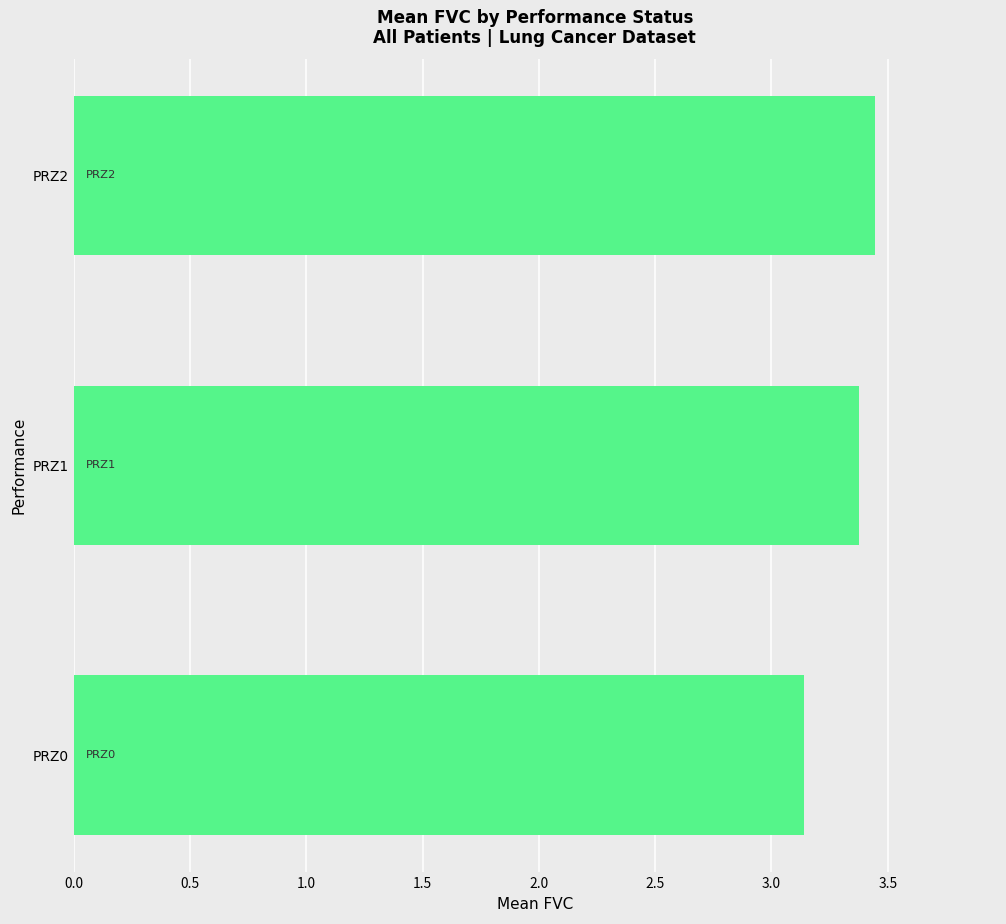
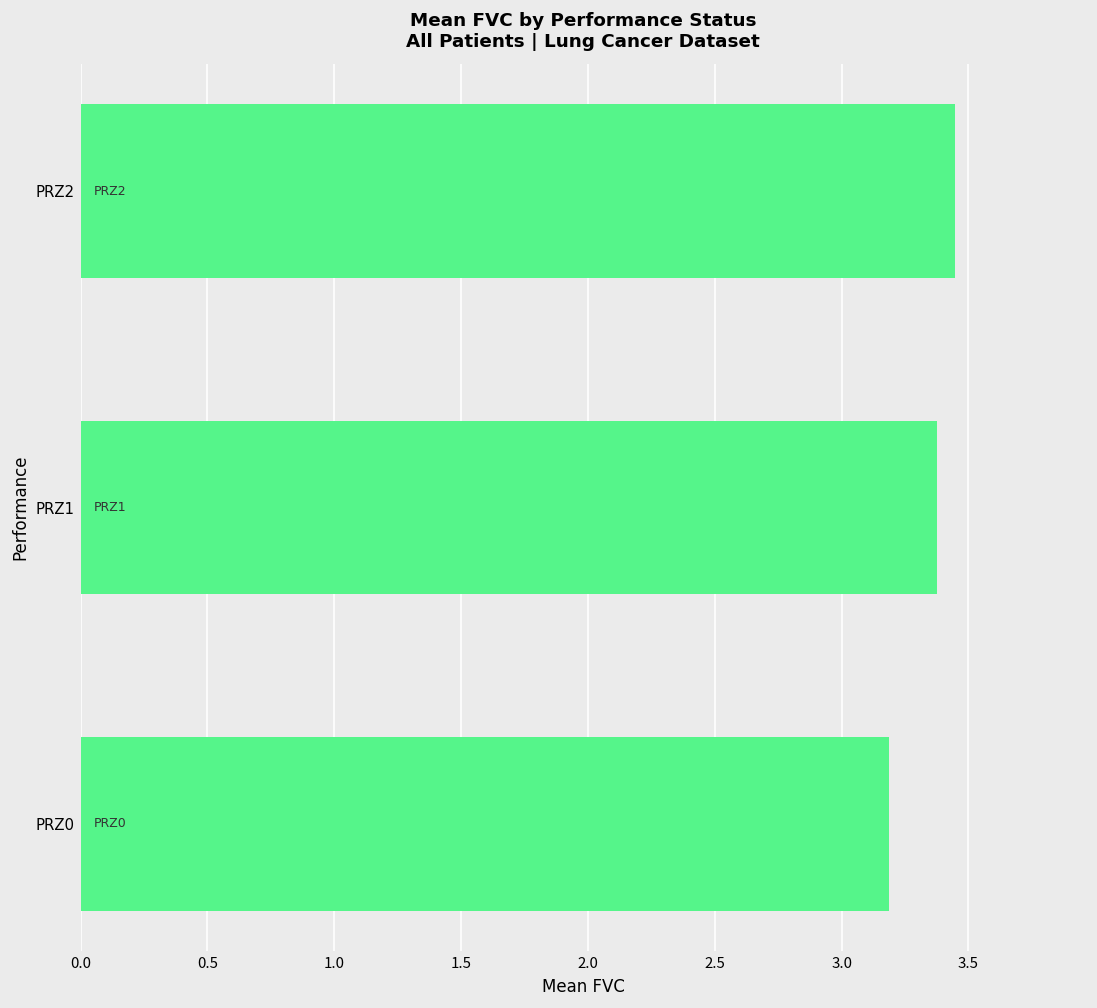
PRZ0: 3.14 -> 3.19
